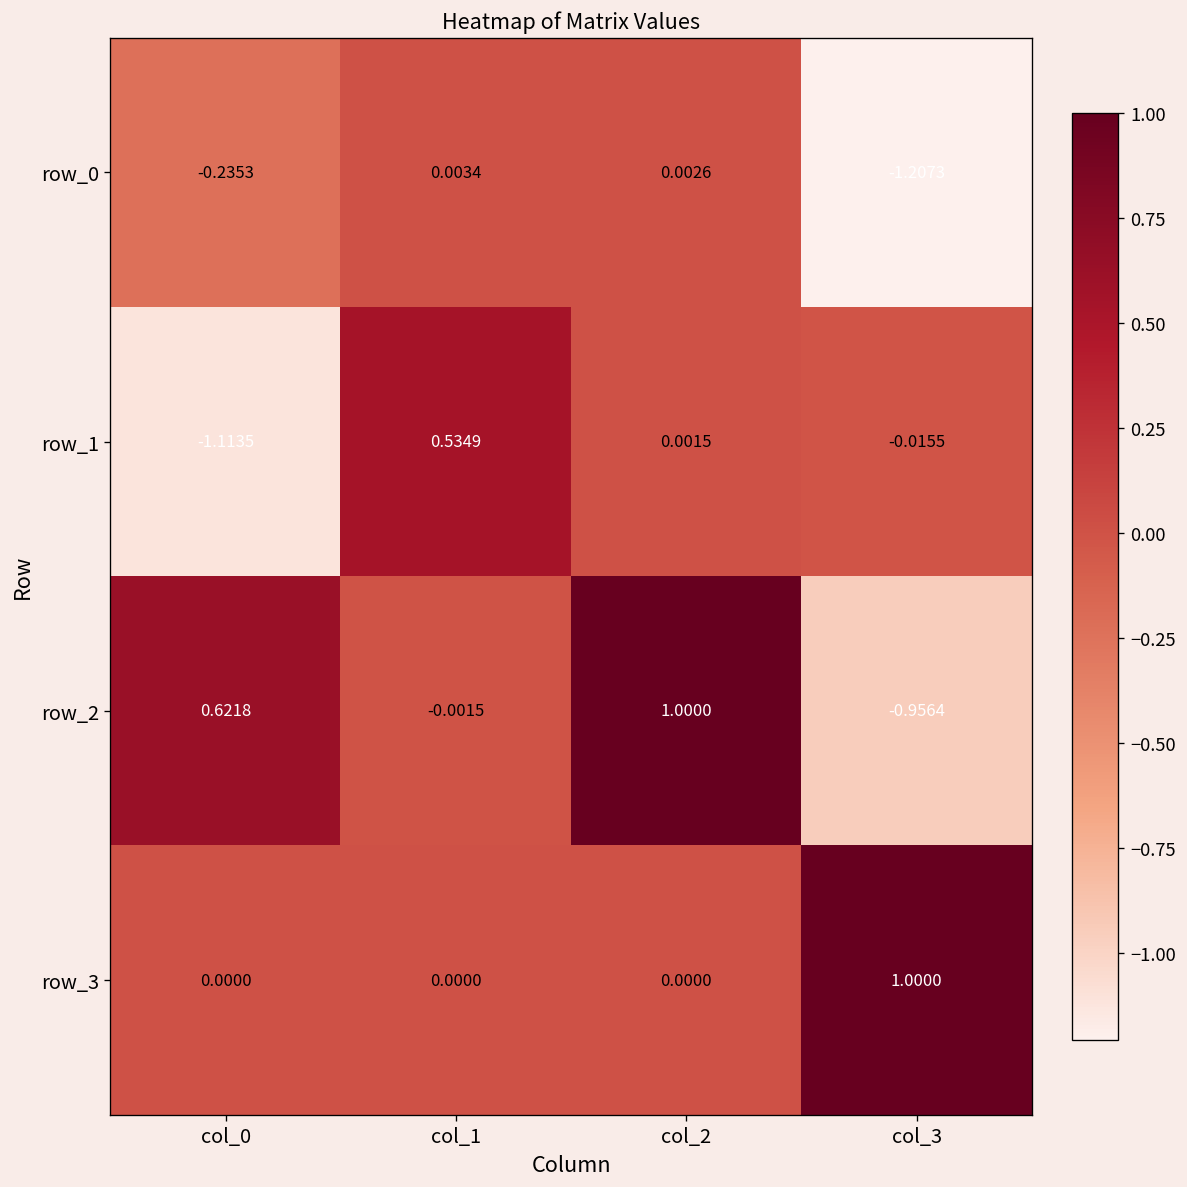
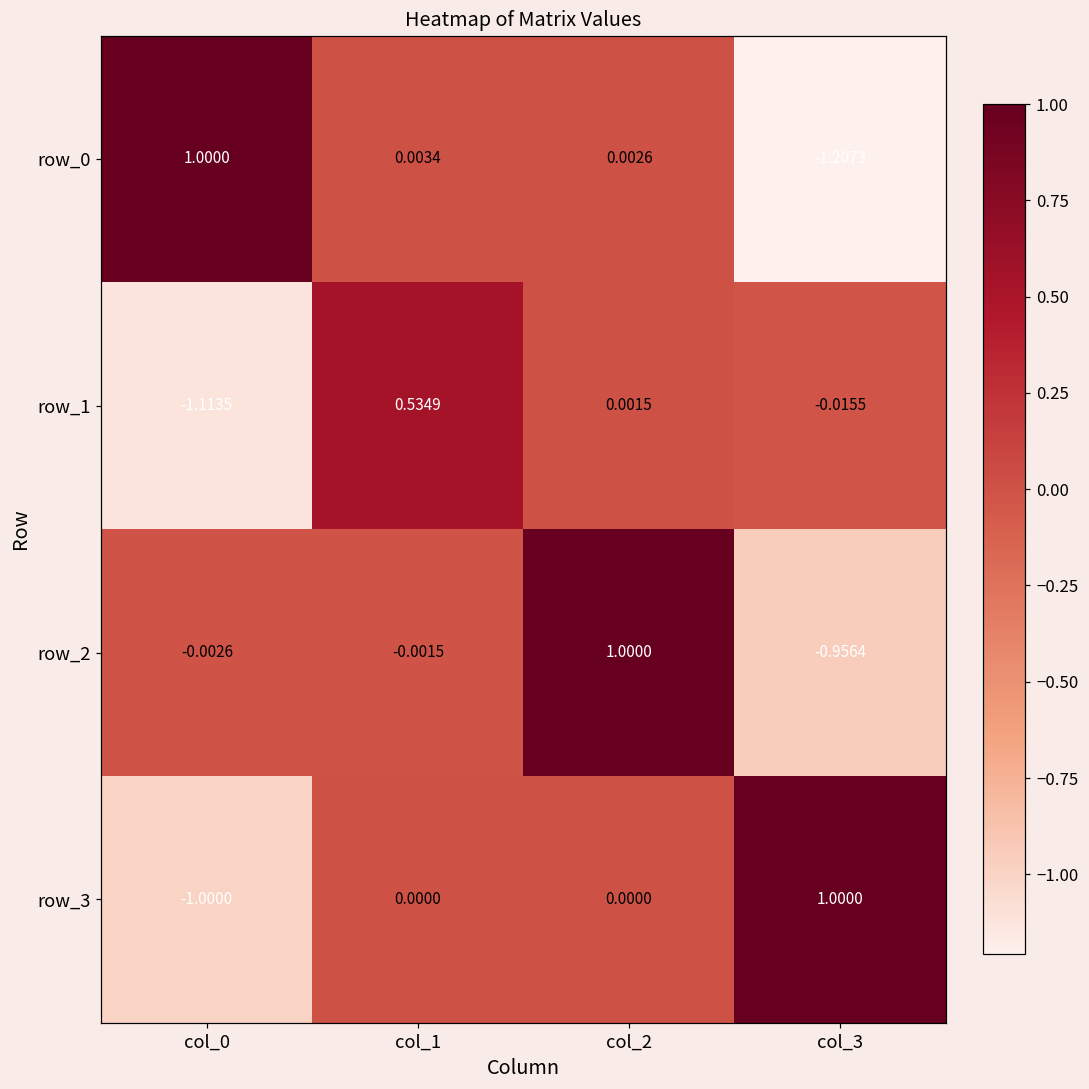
row_0, col_0: -0.2353 -> 1.0000
row_2, col_0: 0.6218 -> -0.0026
row_3, col_0: 0.0000 -> -1.0000
